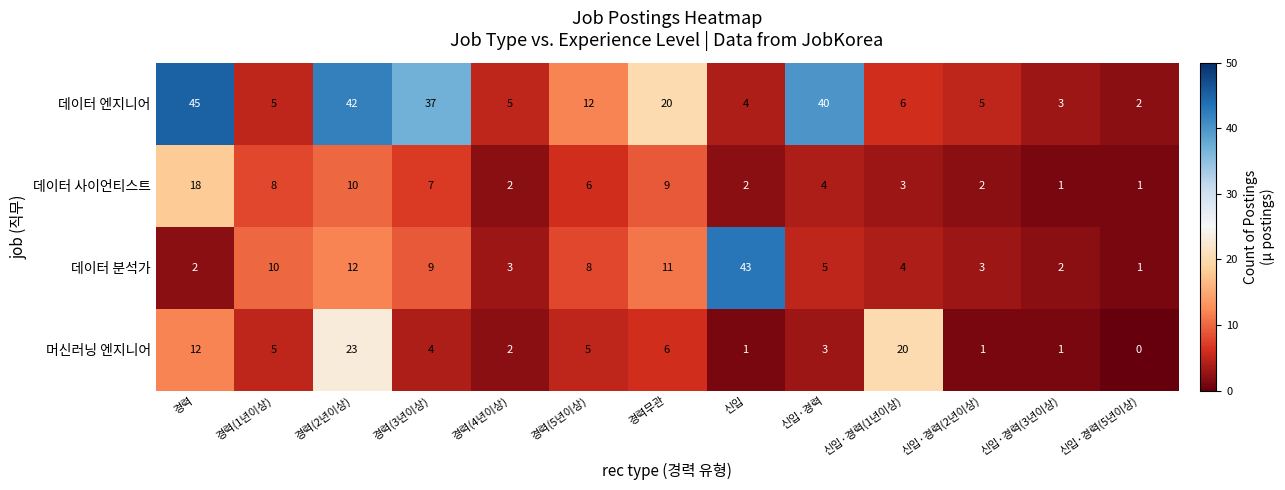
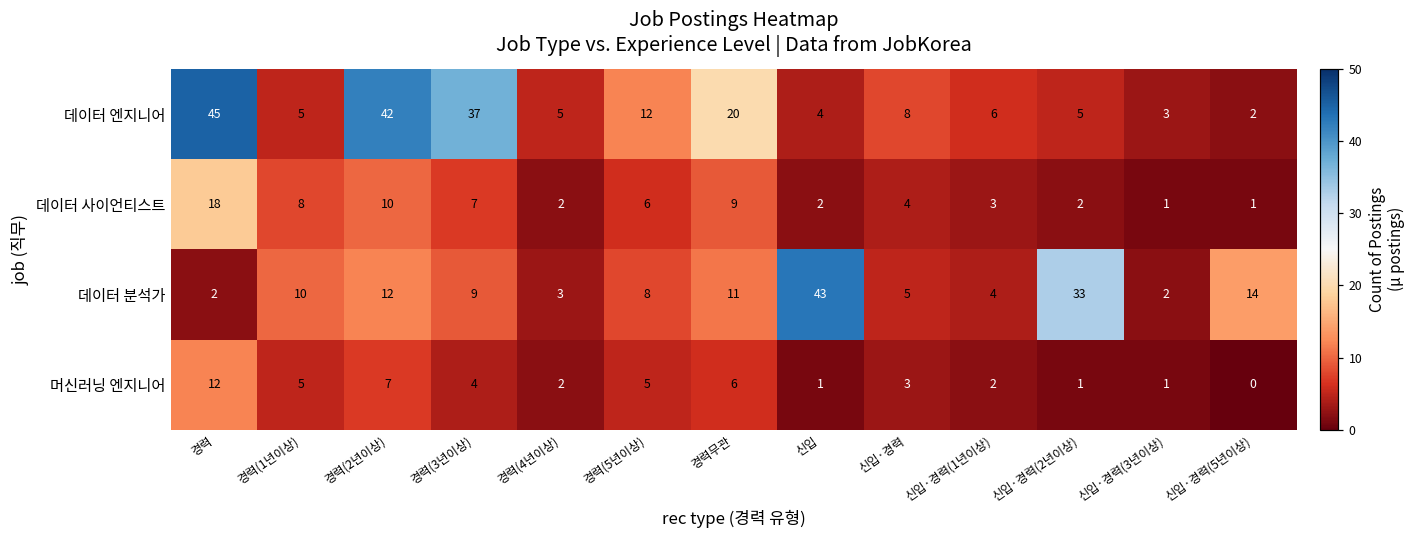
데이터 엔지니어, 신입·경력: 40 -> 8
데이터 분석가, 신입·경력(2년이상): 3 -> 33
데이터 분석가, 신입·경력(5년이상): 1 -> 14
머신러닝 엔지니어, 경력(2년이상): 23 -> 7
머신러닝 엔지니어, 신입·경력(1년이상): 20 -> 2
